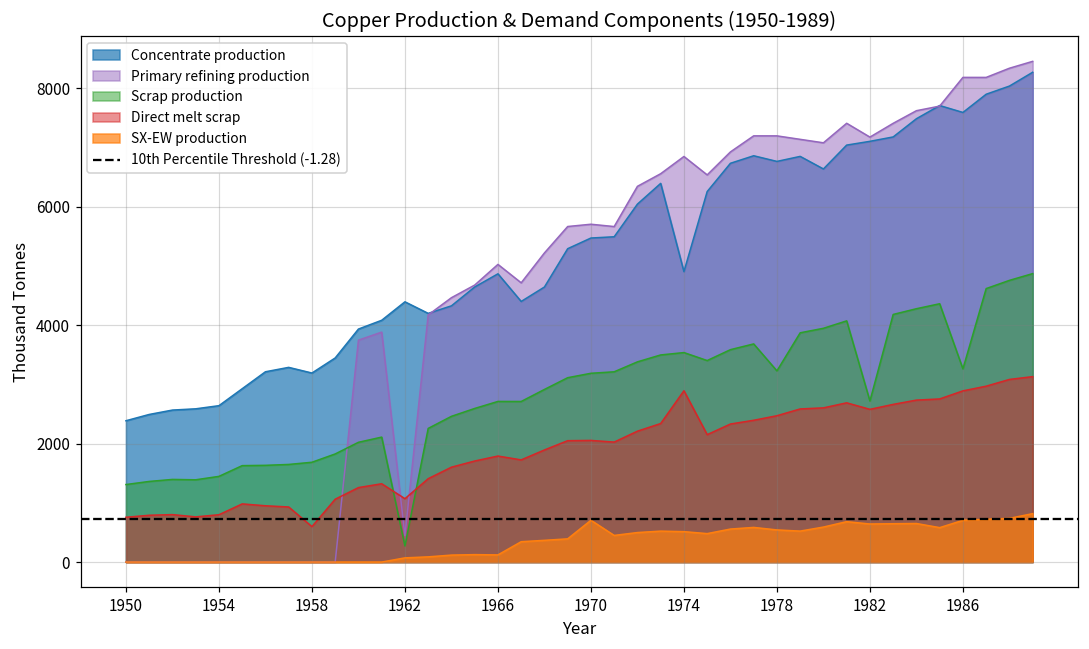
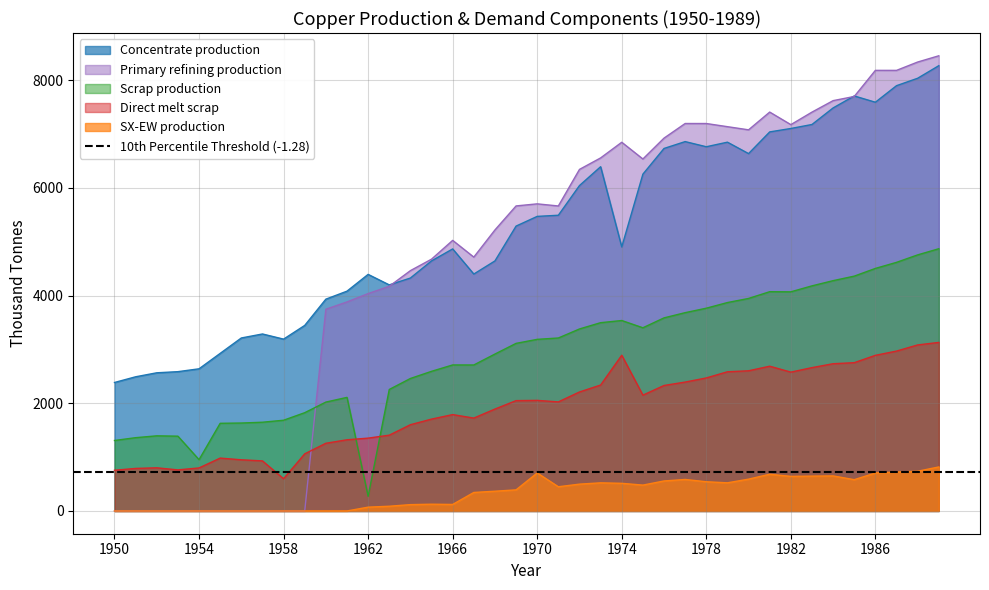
Scrap production, 1954: 1400 -> 1000
Primary refining production, 1962: 400 -> 4000
Direct melt scrap, 1962: 1100 -> 1400
Scrap production, 1978: 3200 -> 3800
Scrap production, 1982: 2700 -> 4100
Scrap production, 1986: 3300 -> 4500
